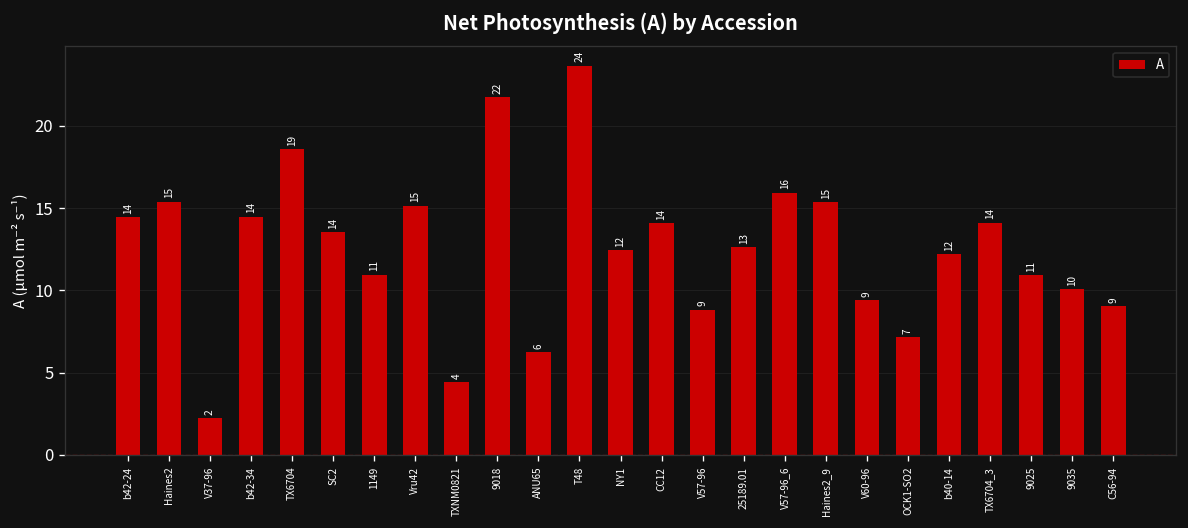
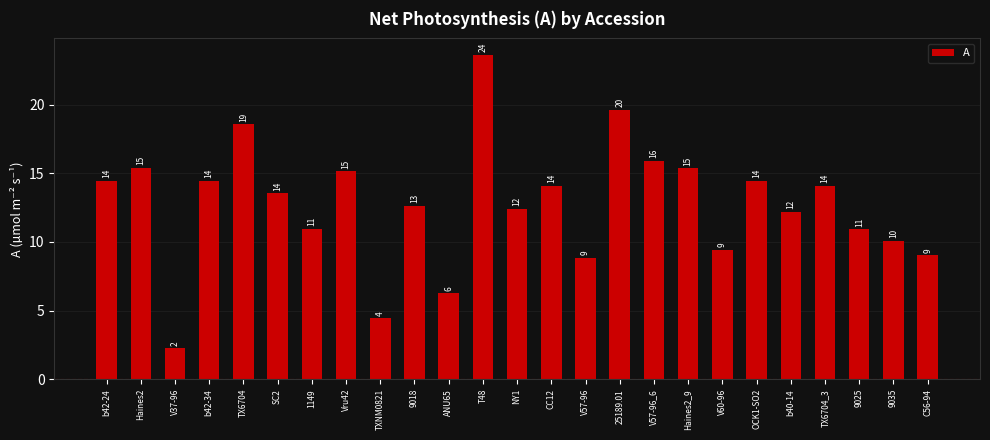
9018: 22 -> 13
25189.01: 13 -> 20
OCK1-SO2: 7 -> 14
